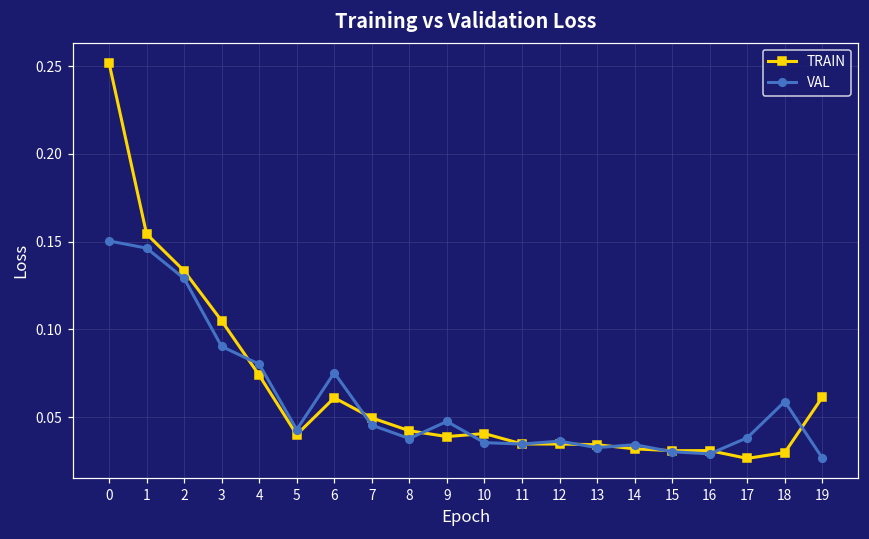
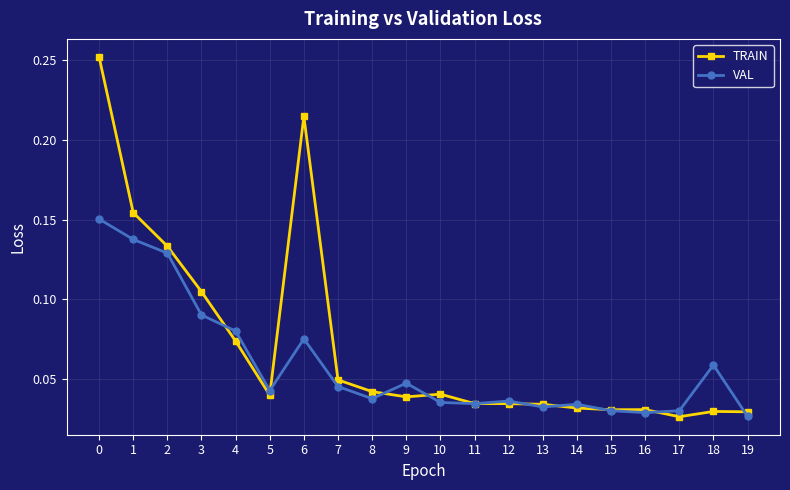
VAL, 1: 0.146 -> 0.138
TRAIN, 6: 0.061 -> 0.215
VAL, 17: 0.038 -> 0.030
TRAIN, 19: 0.061 -> 0.030
